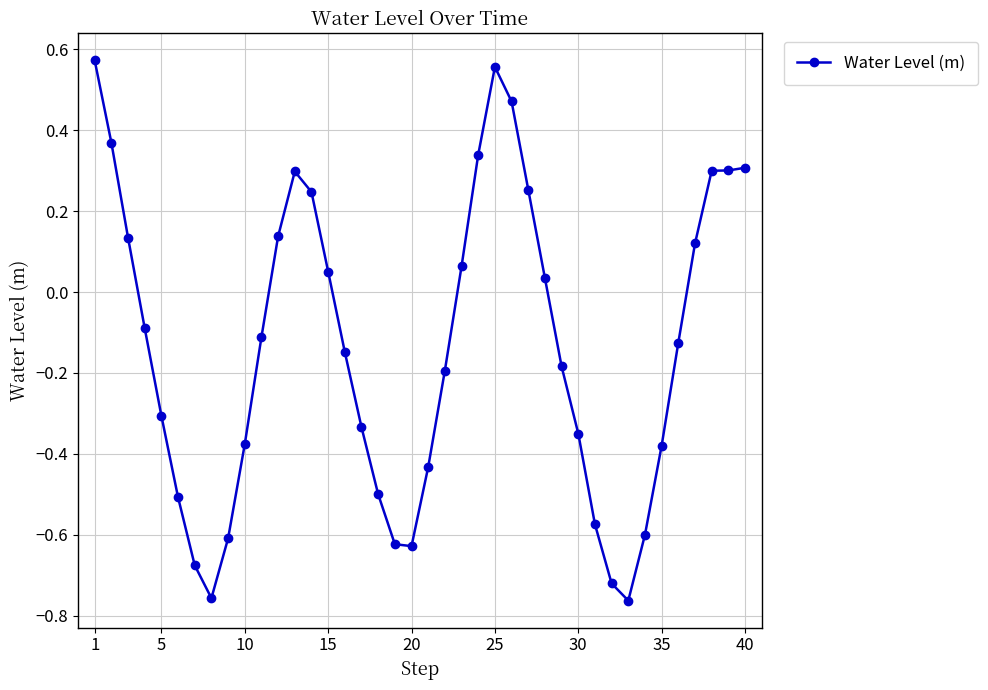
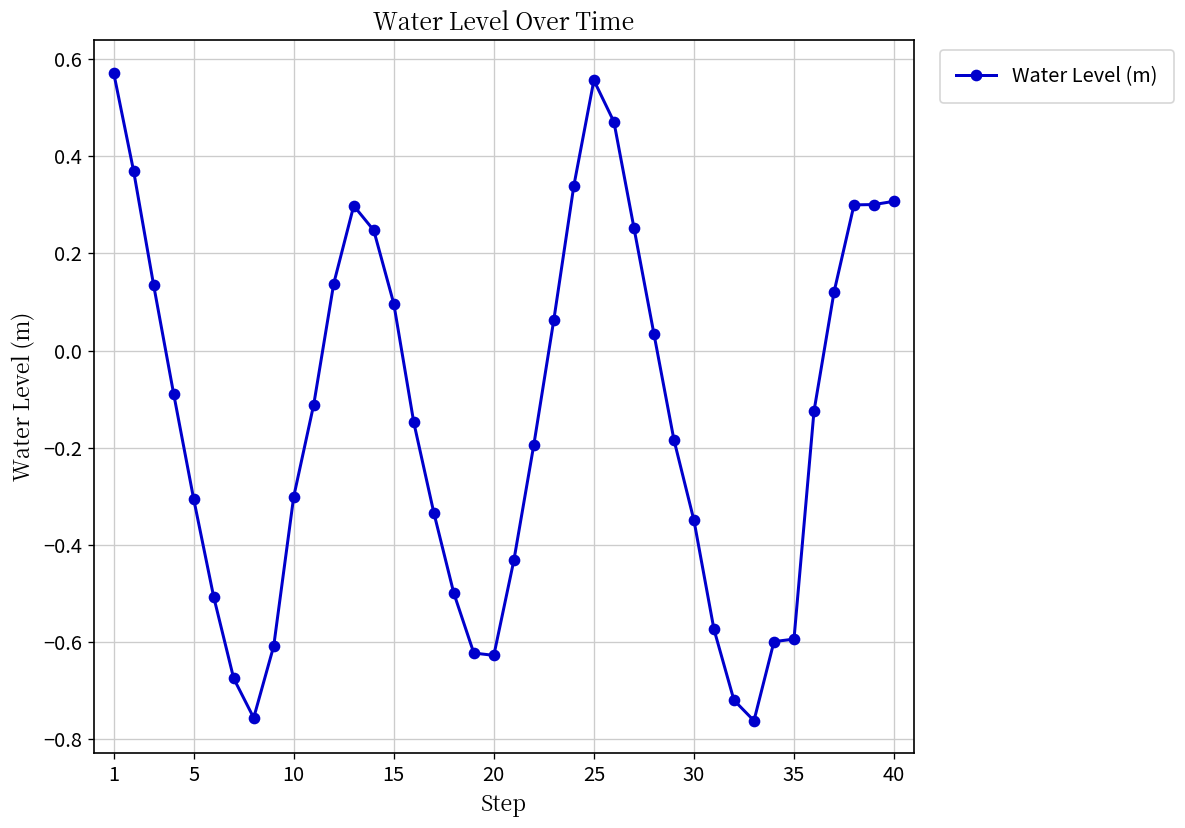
10: -0.38 -> -0.30
15: 0.05 -> 0.10
35: -0.38 -> -0.59
